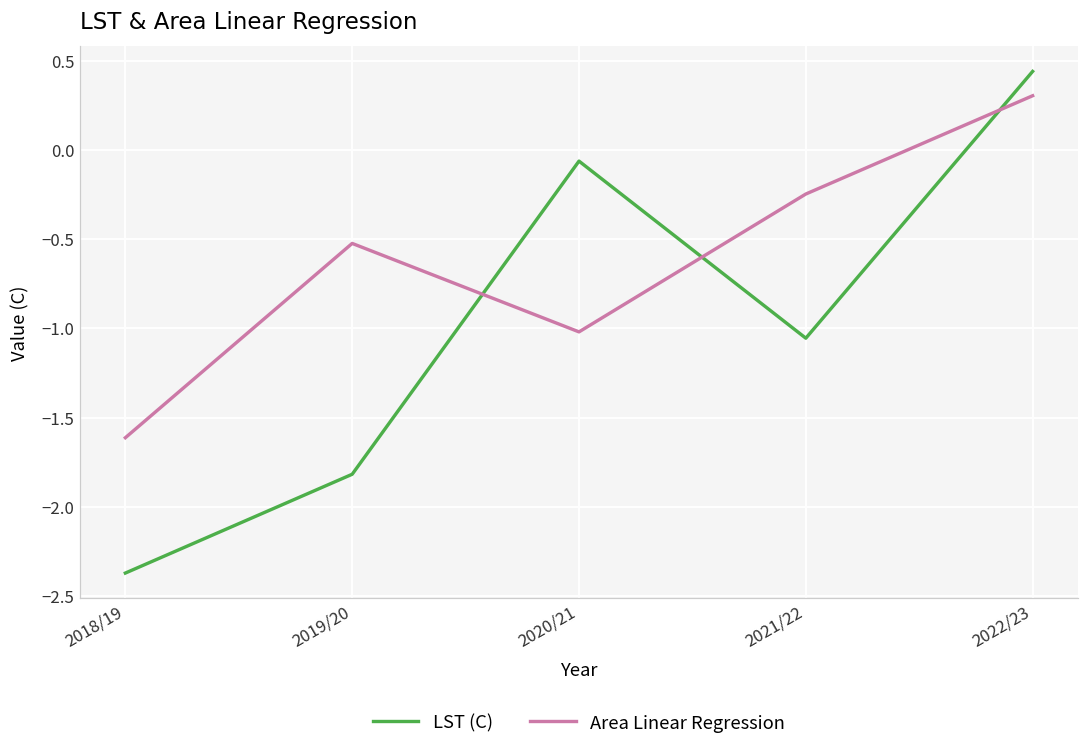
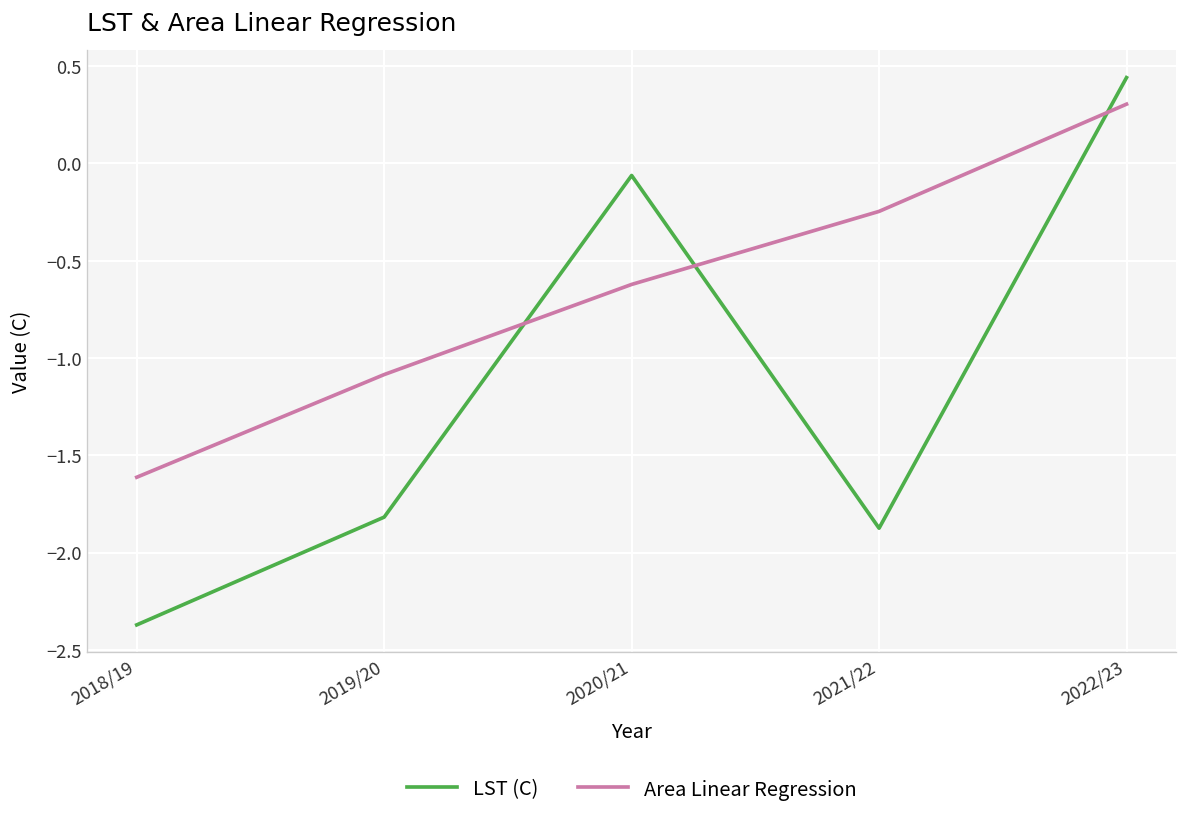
Area Linear Regression, 2019/20: -0.52 -> -1.09
Area Linear Regression, 2020/21: -1.02 -> -0.62
LST (C), 2021/22: -1.06 -> -1.88
